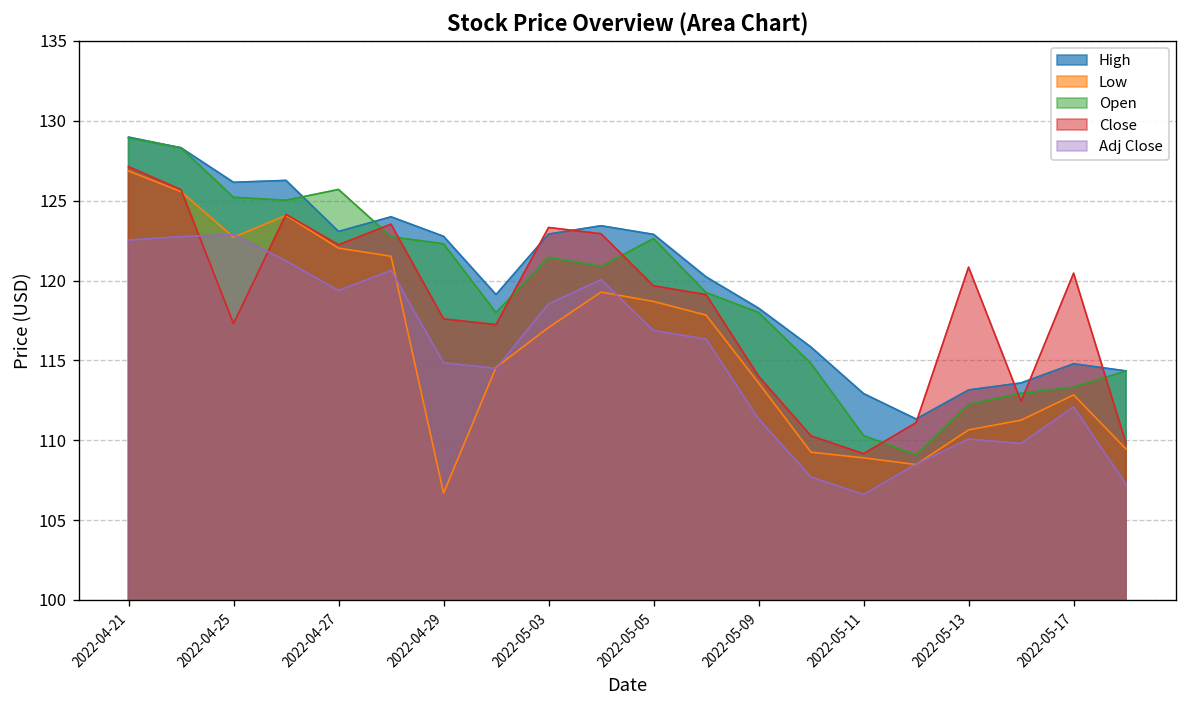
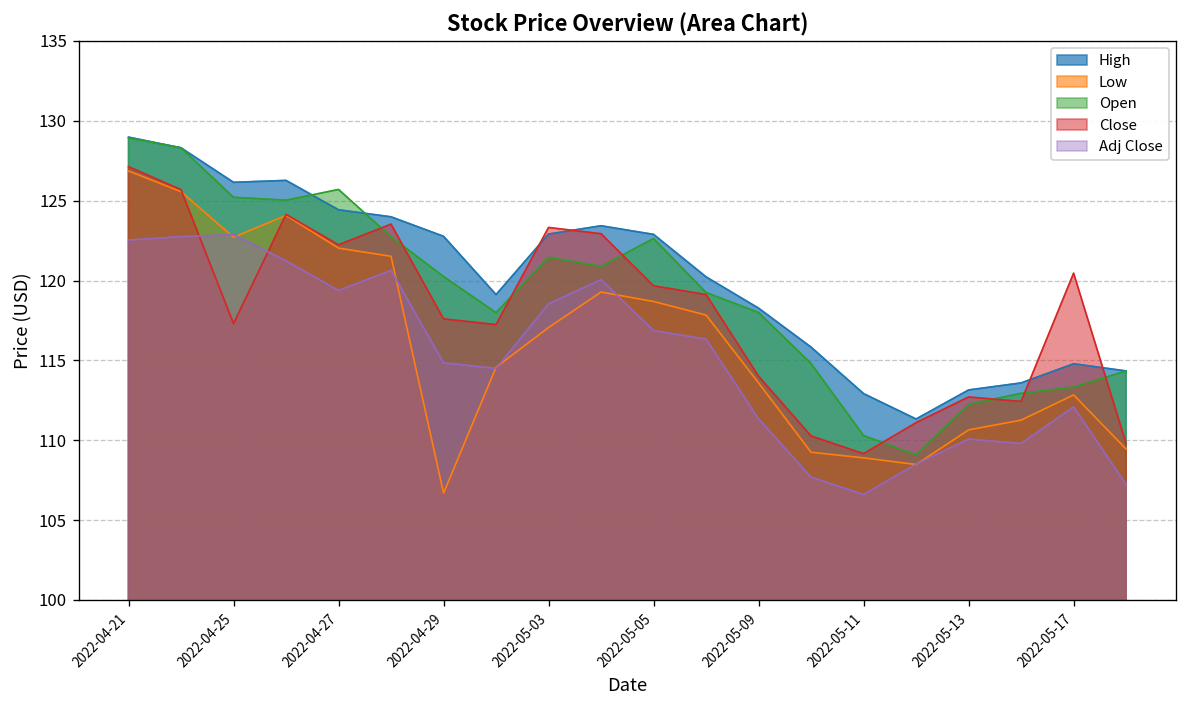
High, 2022-04-27: 123.1 -> 124.4
Open, 2022-04-29: 122.3 -> 120.2
Close, 2022-05-13: 120.8 -> 112.7
